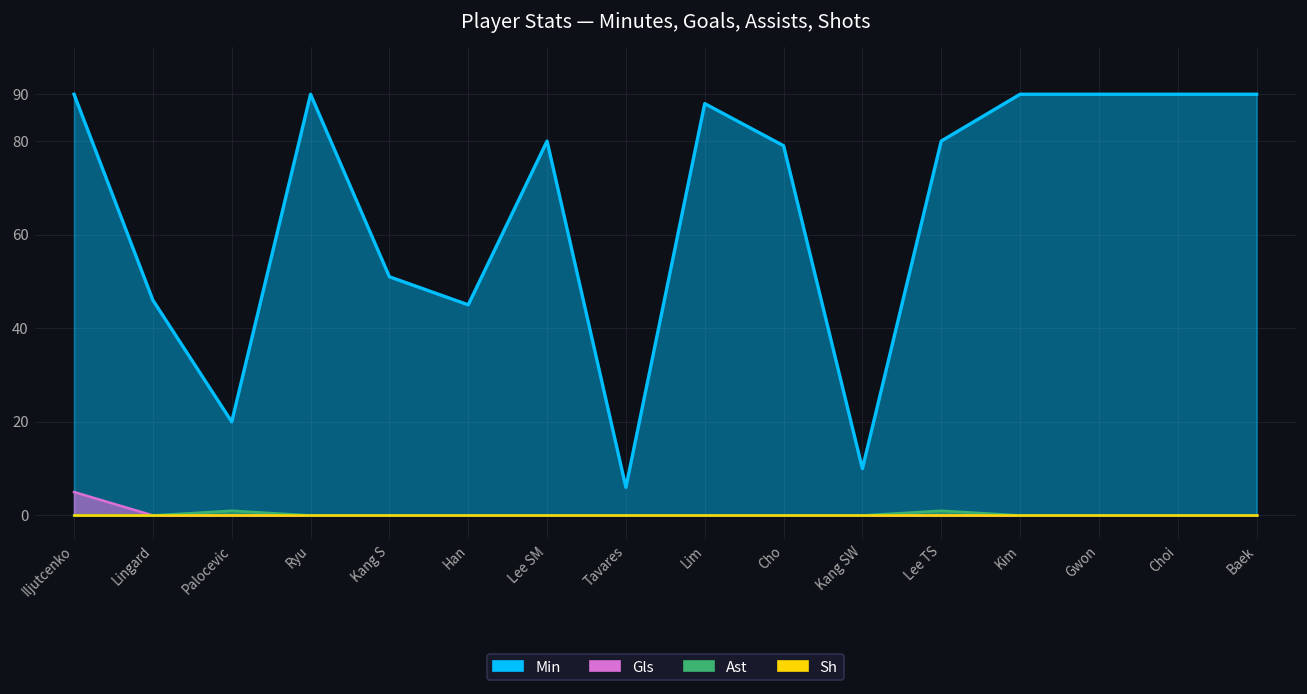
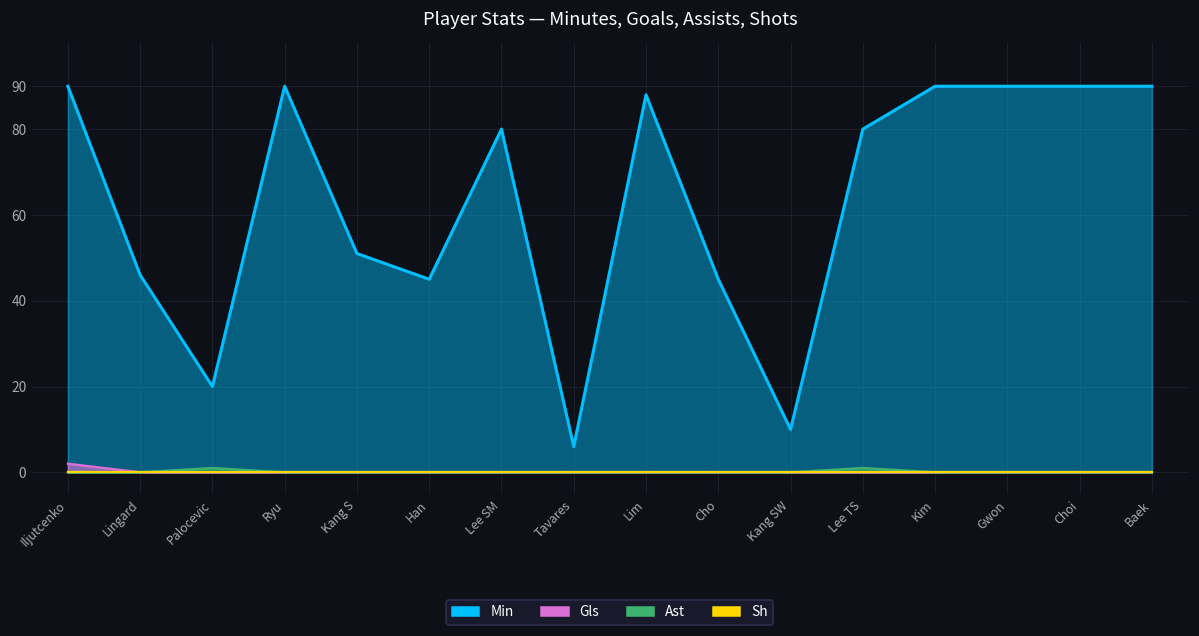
Gls, Iljutcenko: 5 -> 2
Min, Cho: 79 -> 45
